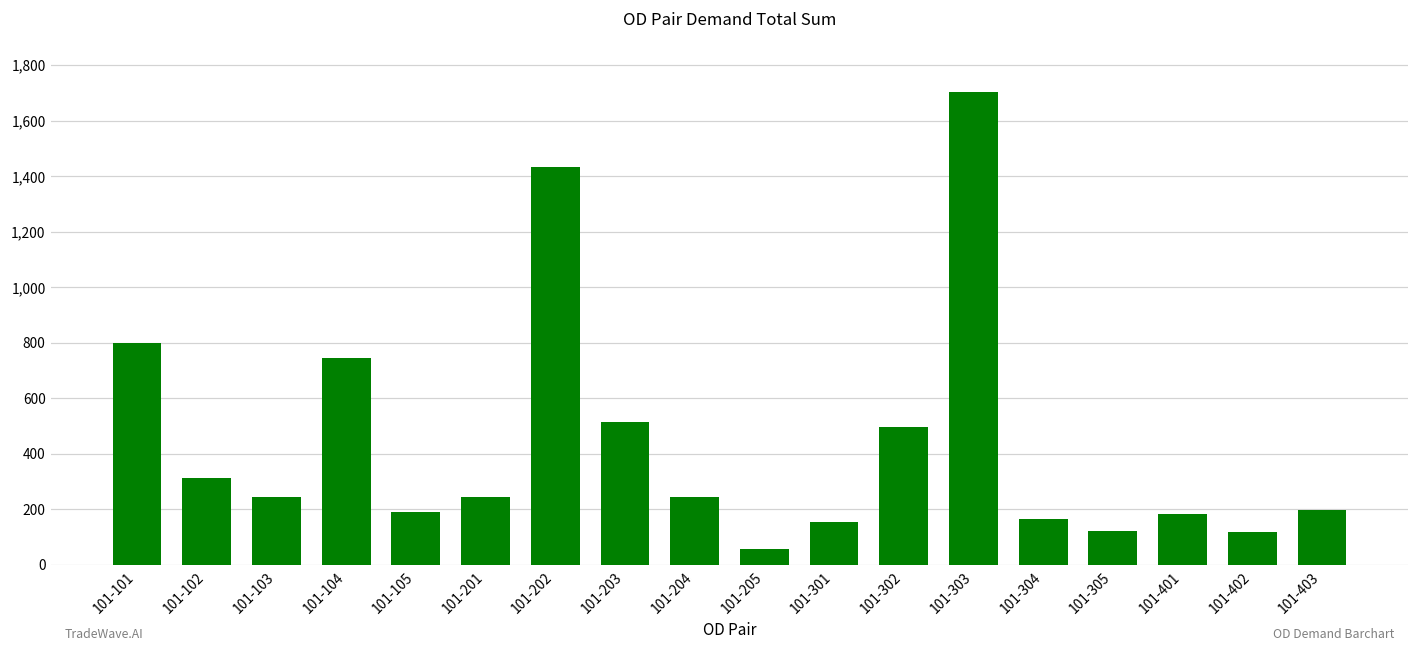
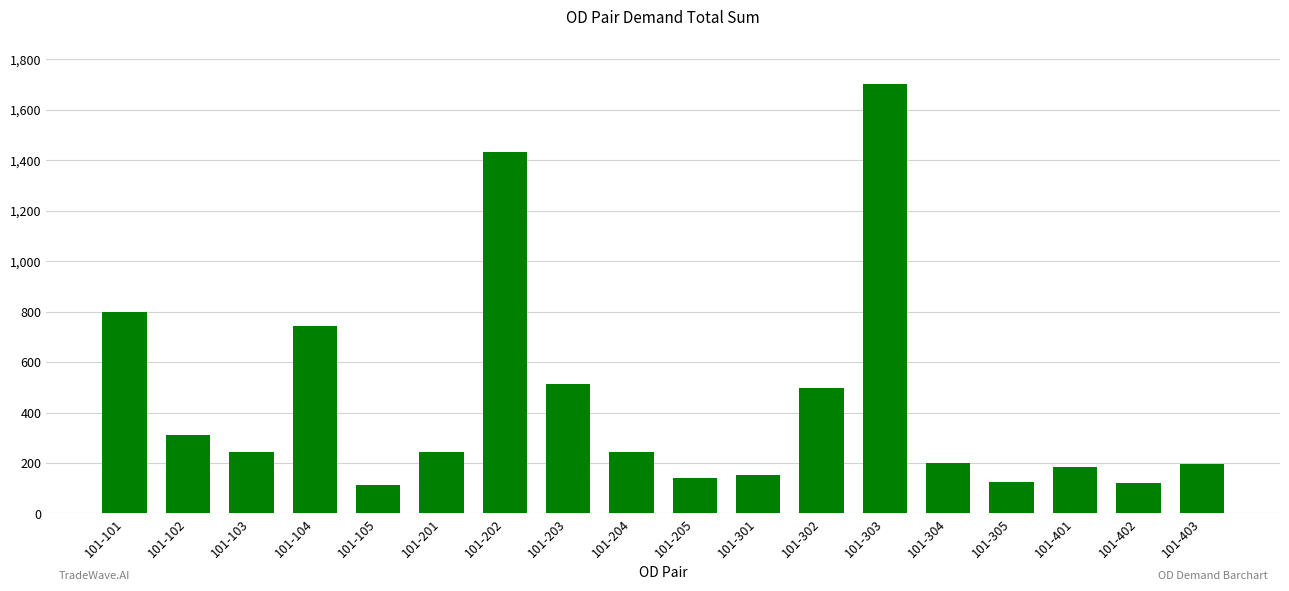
101-105: 190 -> 110
101-205: 60 -> 140
101-304: 160 -> 200
